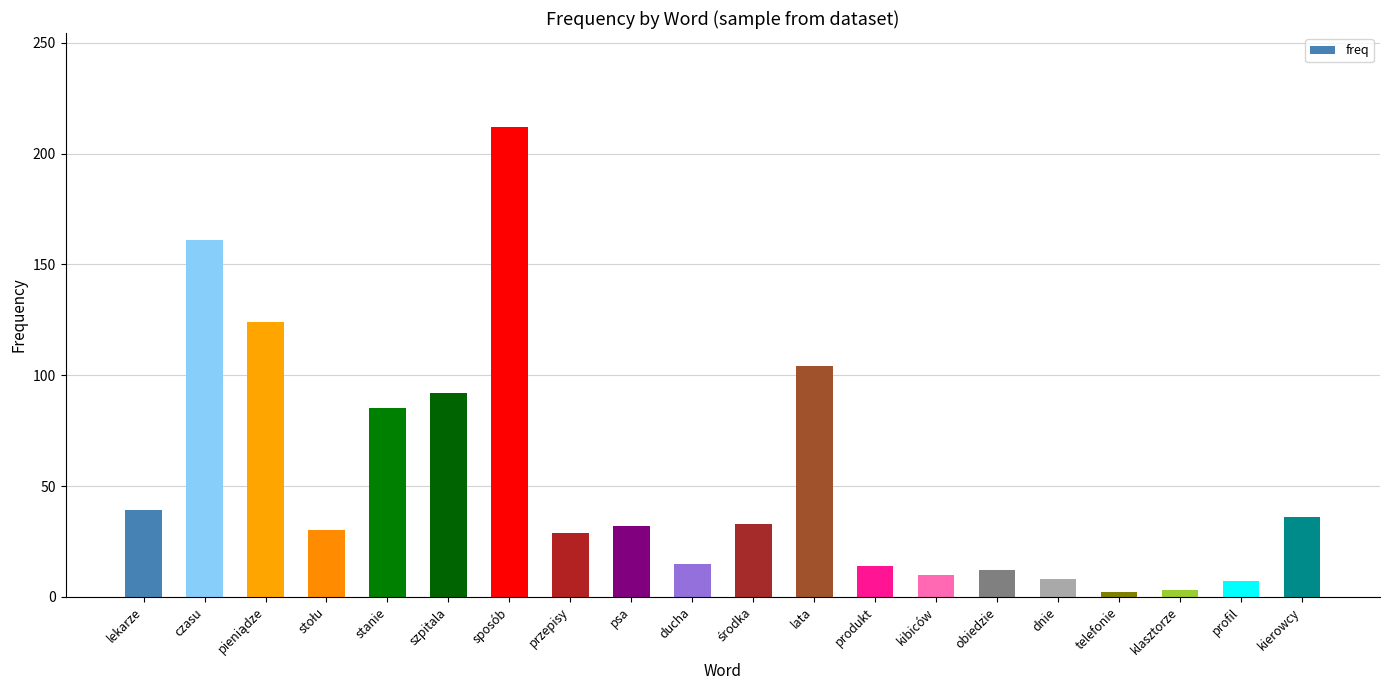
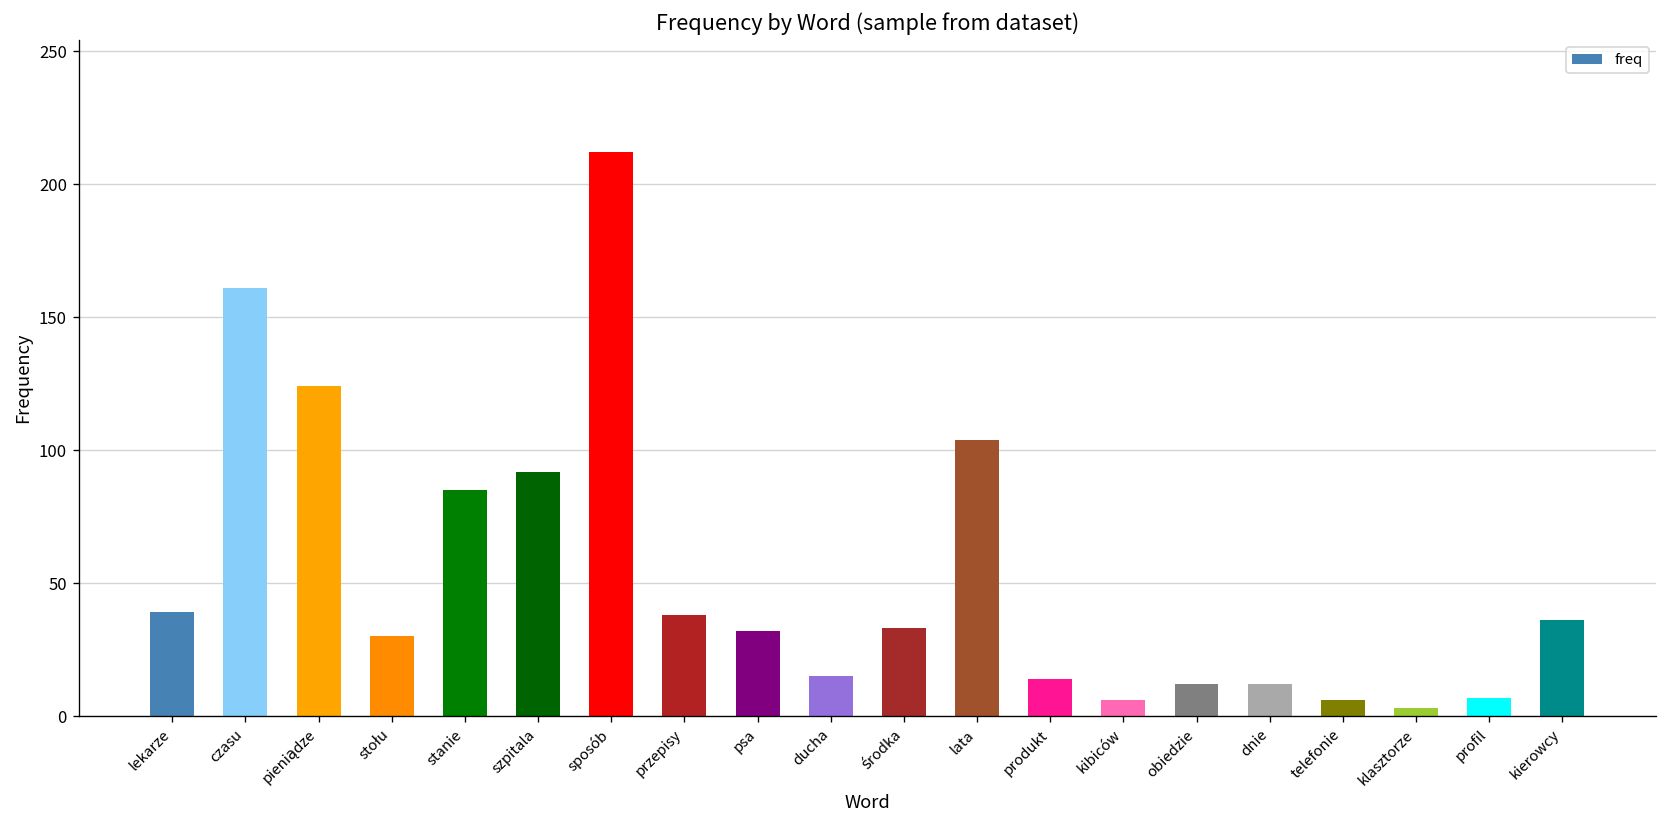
przepisy: 29 -> 38
kibiców: 10 -> 6
dnie: 8 -> 12
telefonie: 2 -> 6
